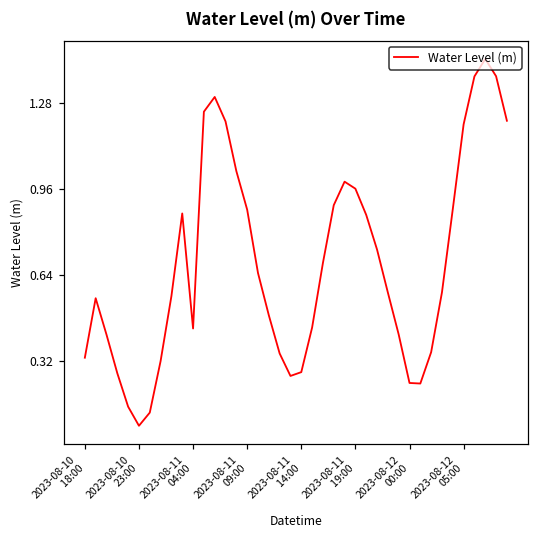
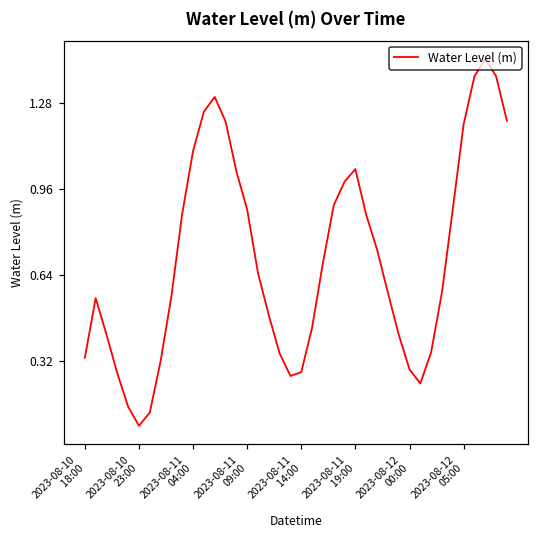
2023-08-11 04:00: 0.44 -> 1.10
2023-08-11 19:00: 0.96 -> 1.03
2023-08-12 00:00: 0.24 -> 0.29
